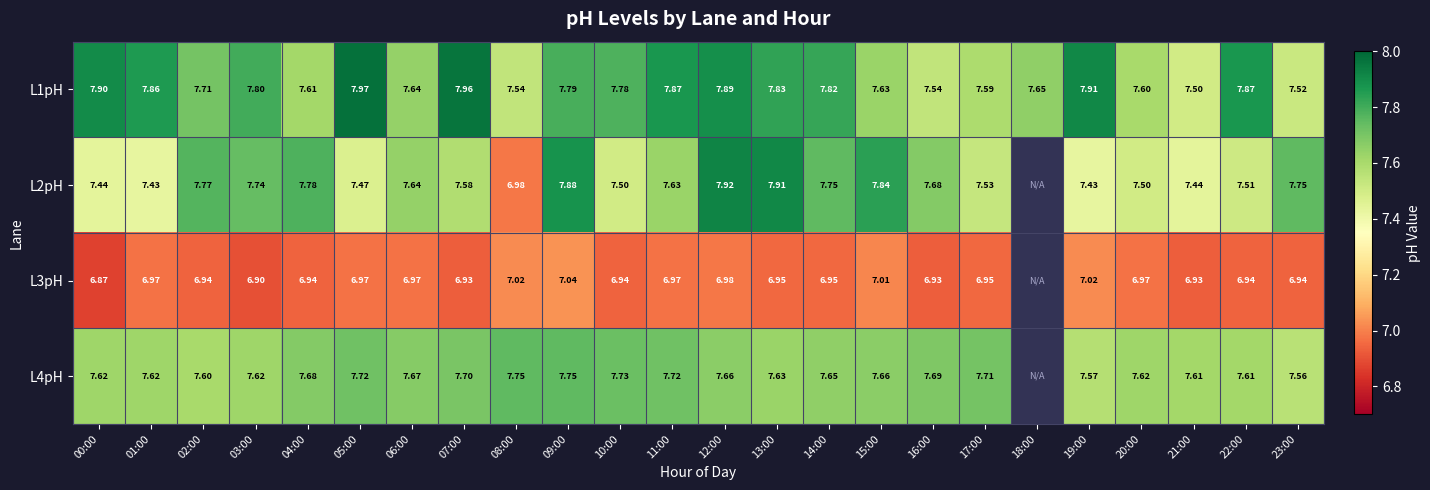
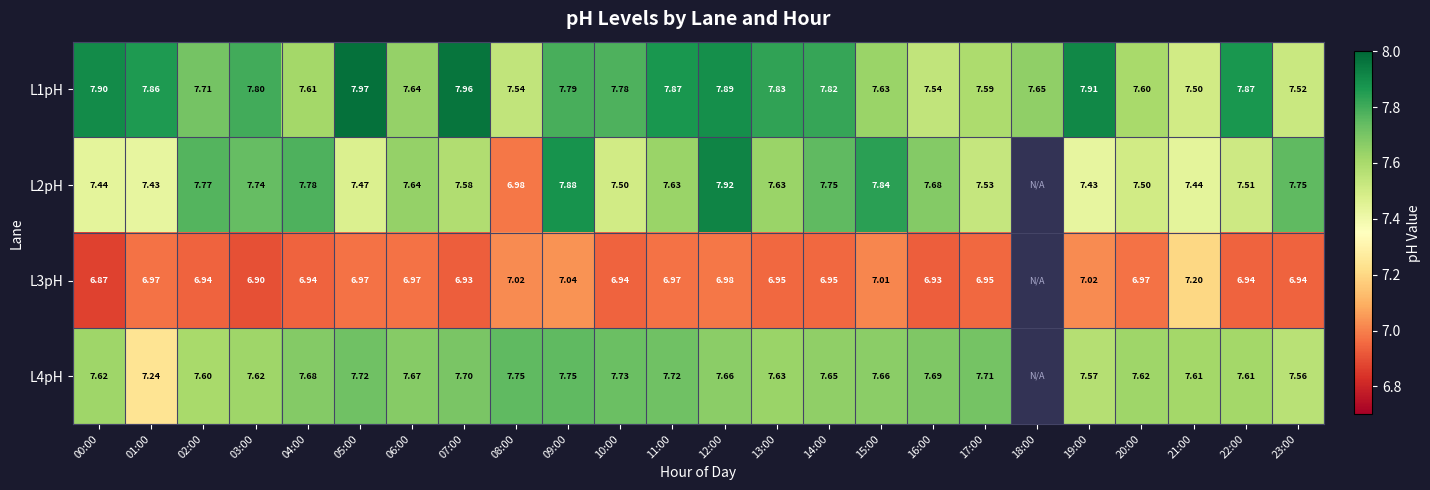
L2pH, 13:00: 7.91 -> 7.63
L3pH, 21:00: 6.93 -> 7.20
L4pH, 01:00: 7.62 -> 7.24
